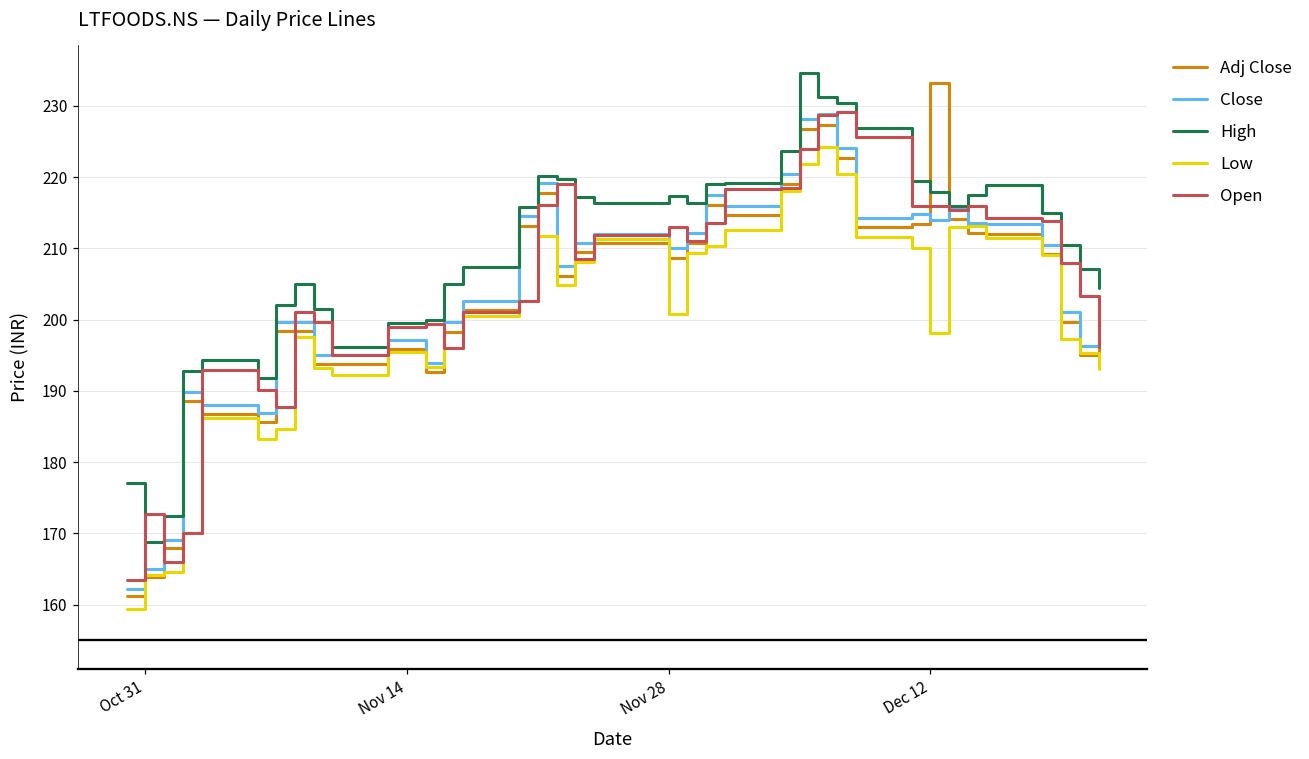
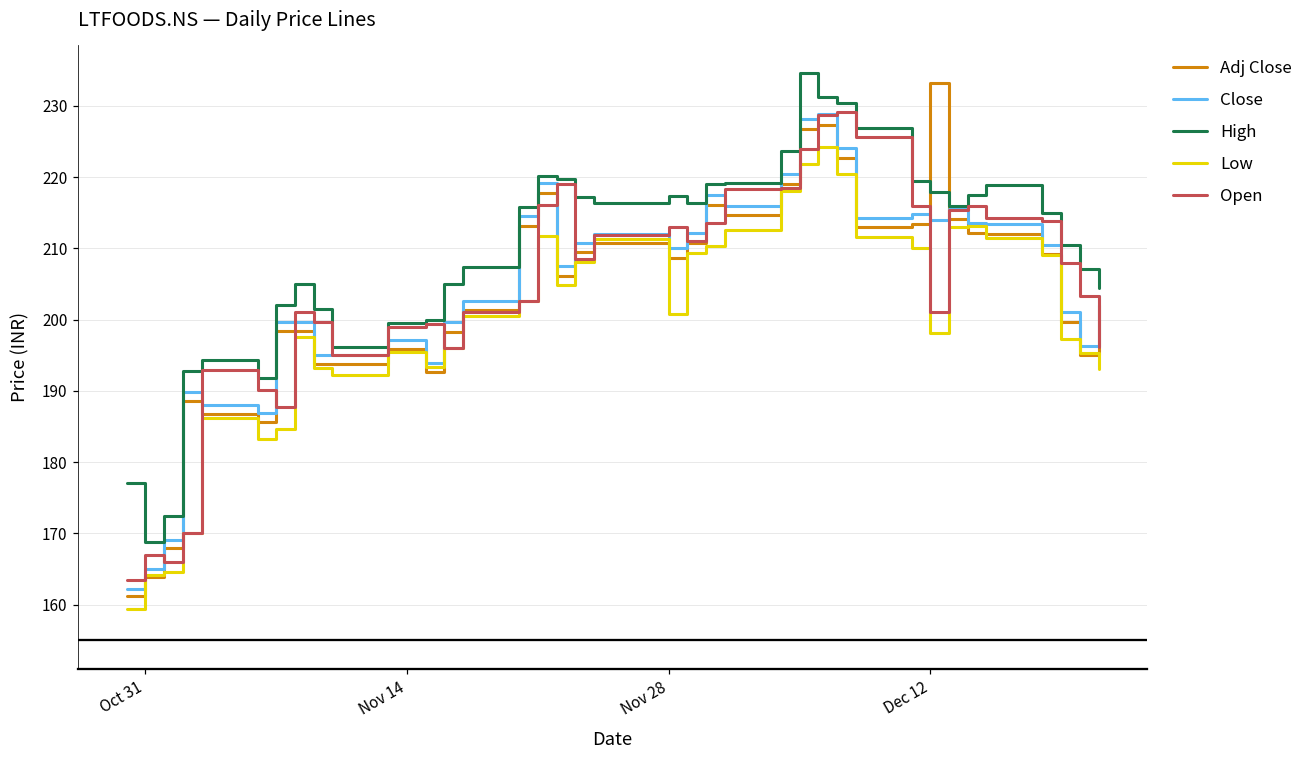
Open, Oct 31: 173 -> 167
Open, Dec 12: 216 -> 201
